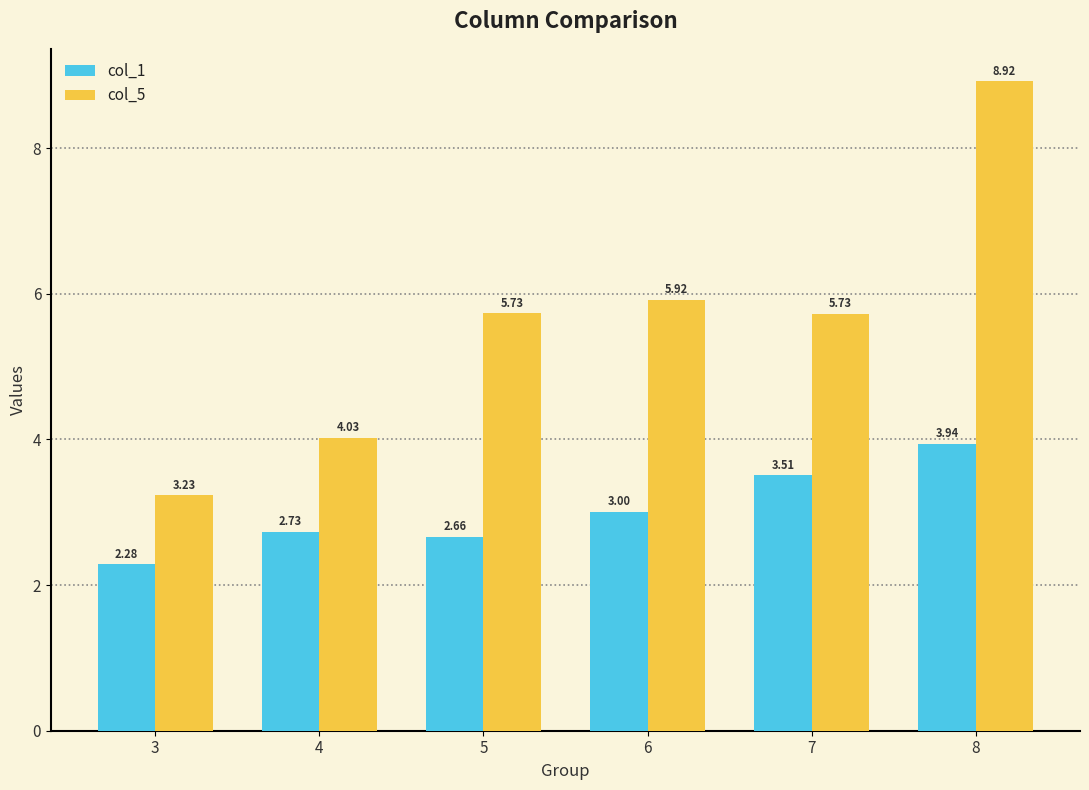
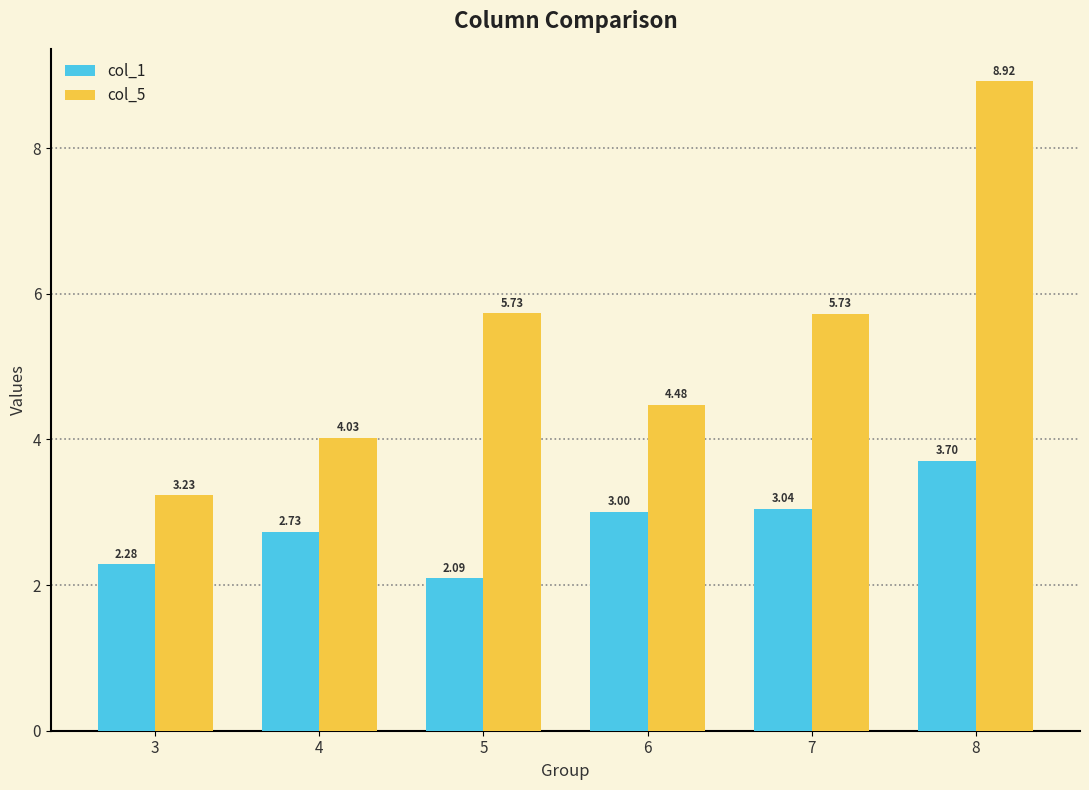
col_1, 5: 2.66 -> 2.09
col_5, 6: 5.92 -> 4.48
col_1, 7: 3.51 -> 3.04
col_1, 8: 3.94 -> 3.70
